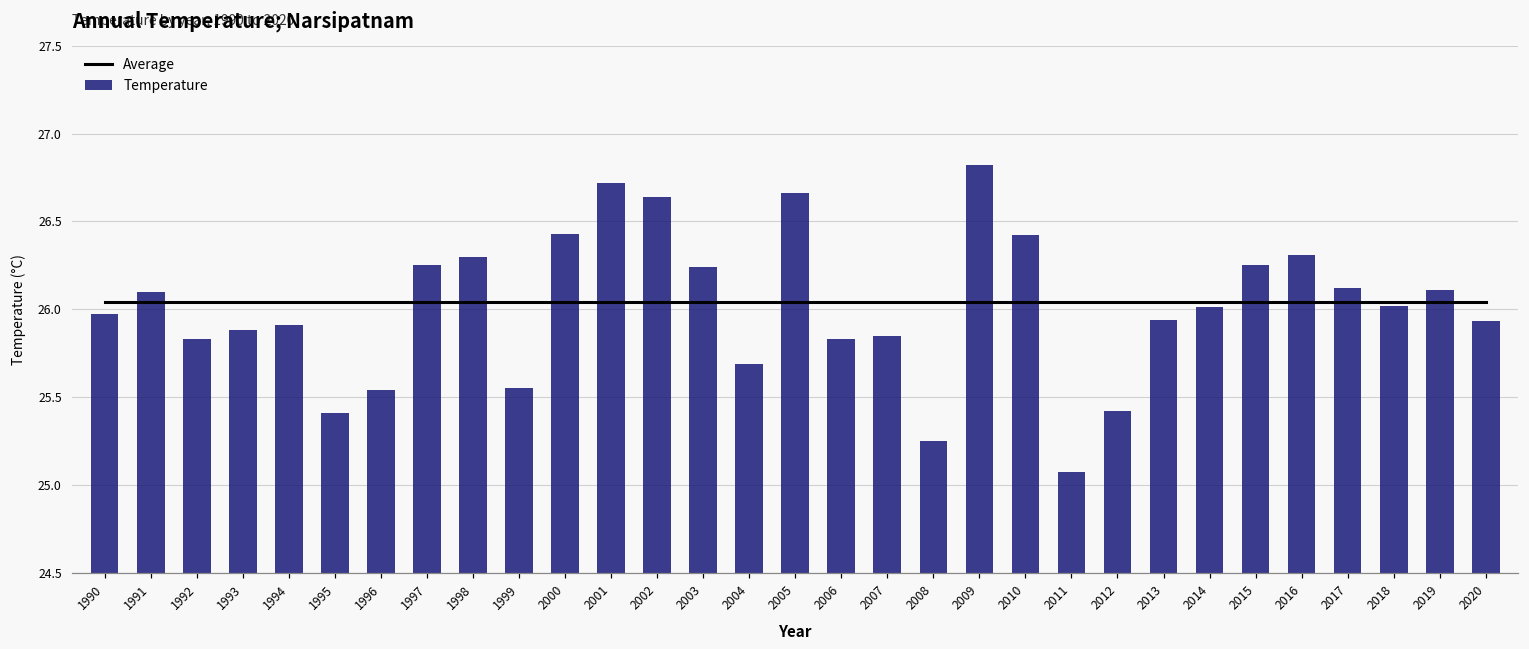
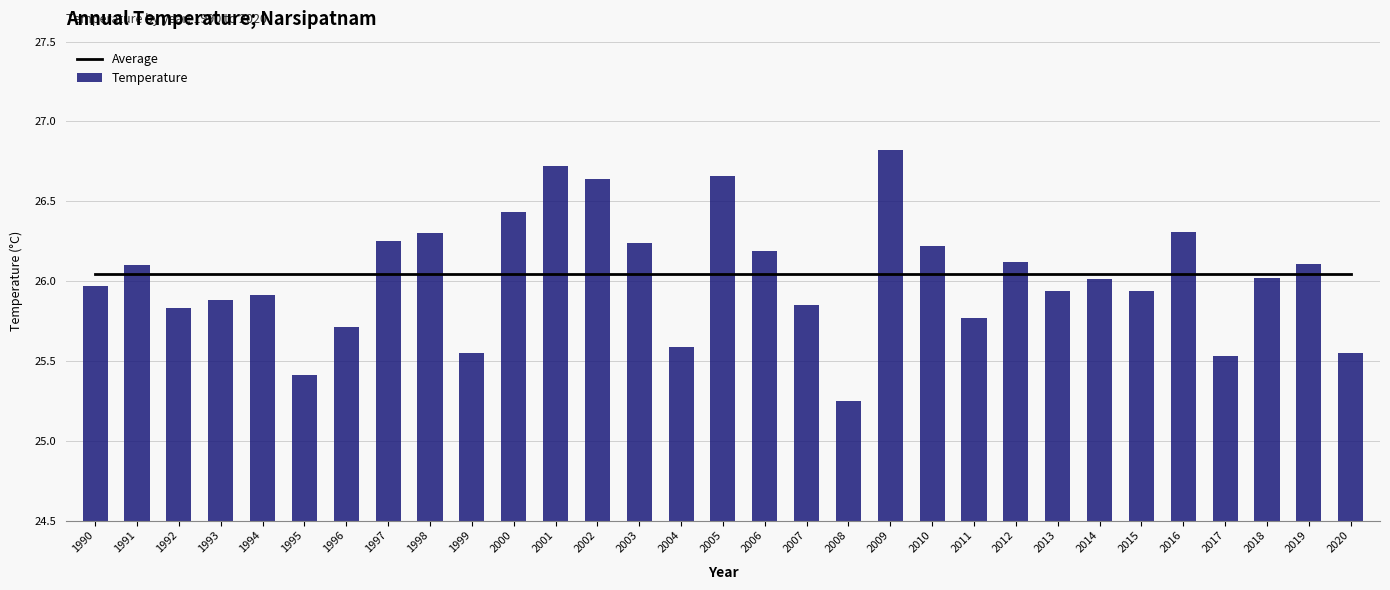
Temperature, 1996: 25.54 -> 25.71
Temperature, 2004: 25.69 -> 25.59
Temperature, 2006: 25.83 -> 26.19
Temperature, 2010: 26.42 -> 26.22
Temperature, 2011: 25.07 -> 25.77
Temperature, 2012: 25.42 -> 26.12
Temperature, 2015: 26.25 -> 25.94
Temperature, 2017: 26.12 -> 25.53
Temperature, 2020: 25.93 -> 25.55
